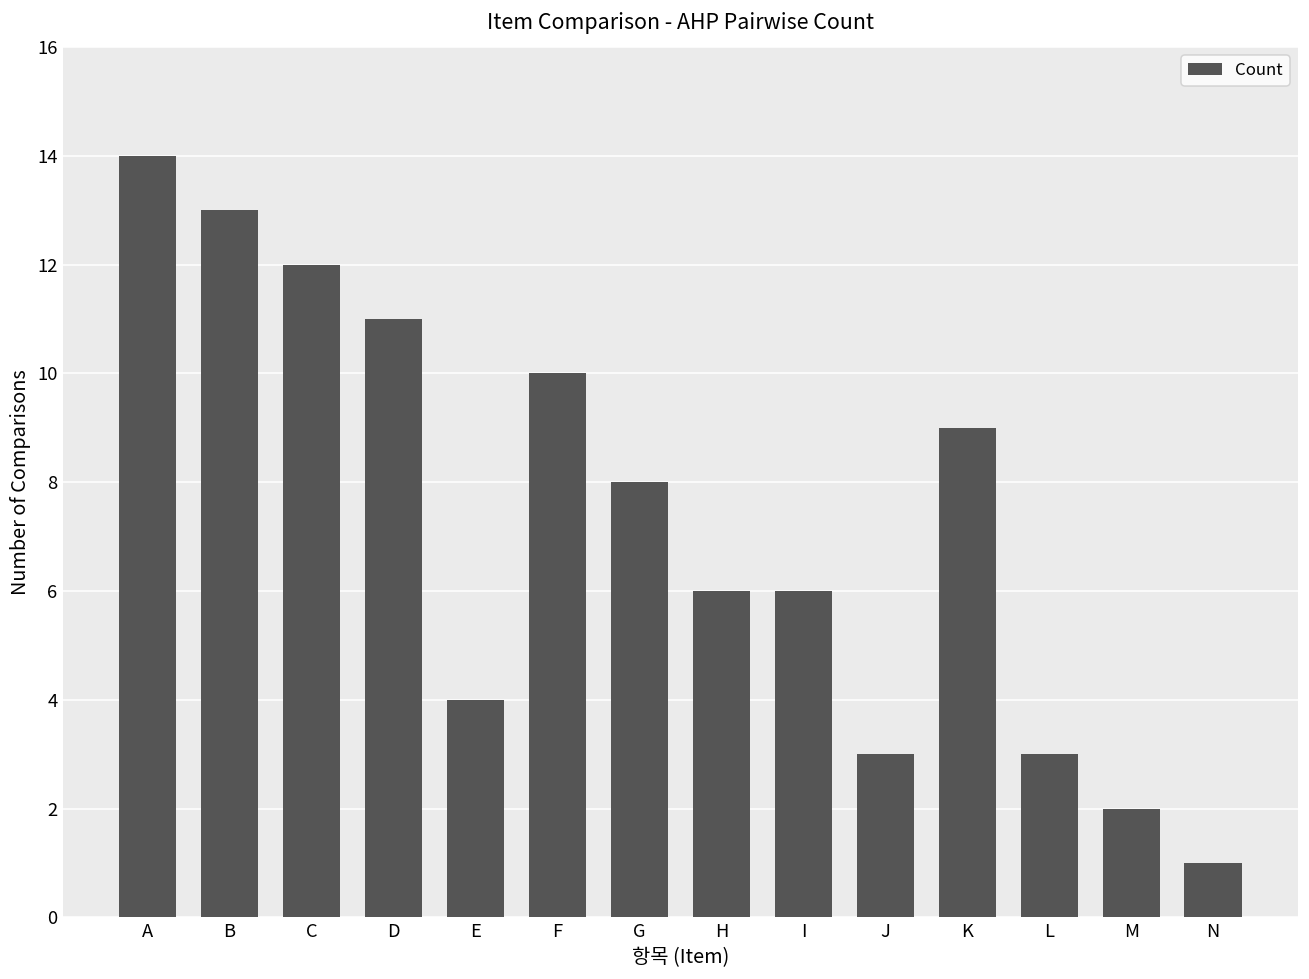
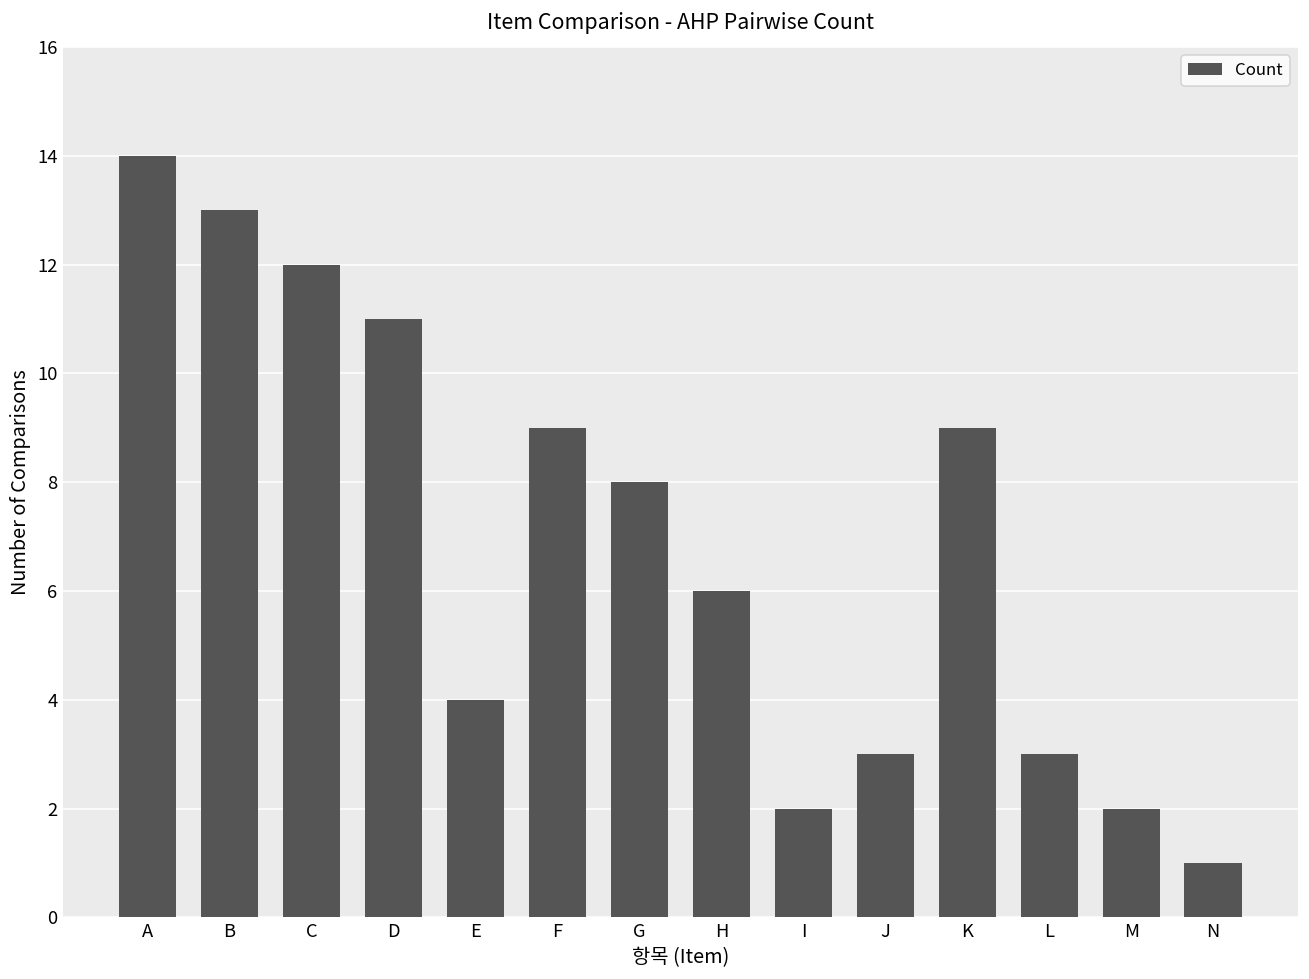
F: 10 -> 9
I: 6 -> 2
